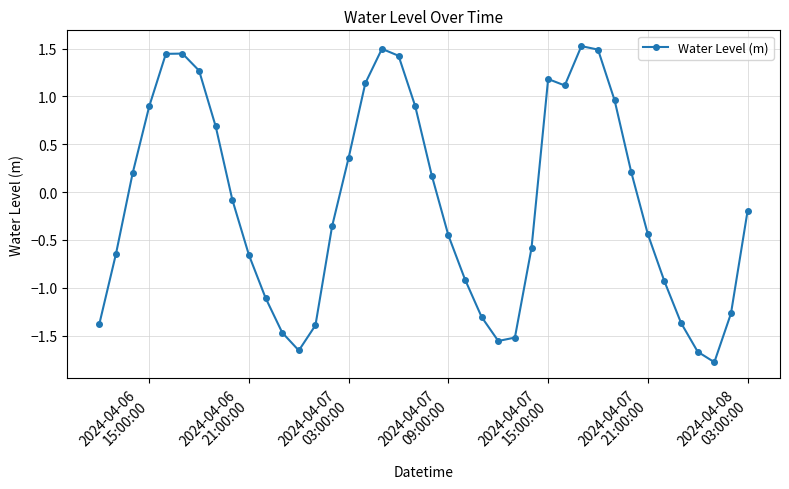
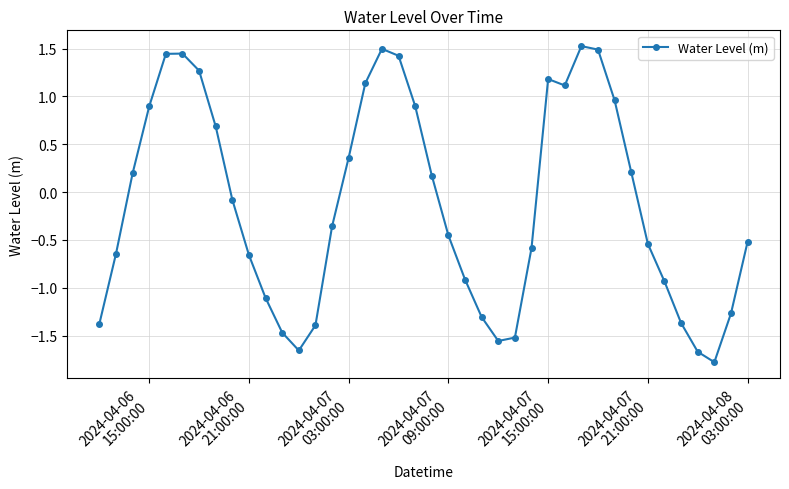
2024-04-07 21:00:00: -0.4 -> -0.5
2024-04-08 03:00:00: -0.2 -> -0.5
